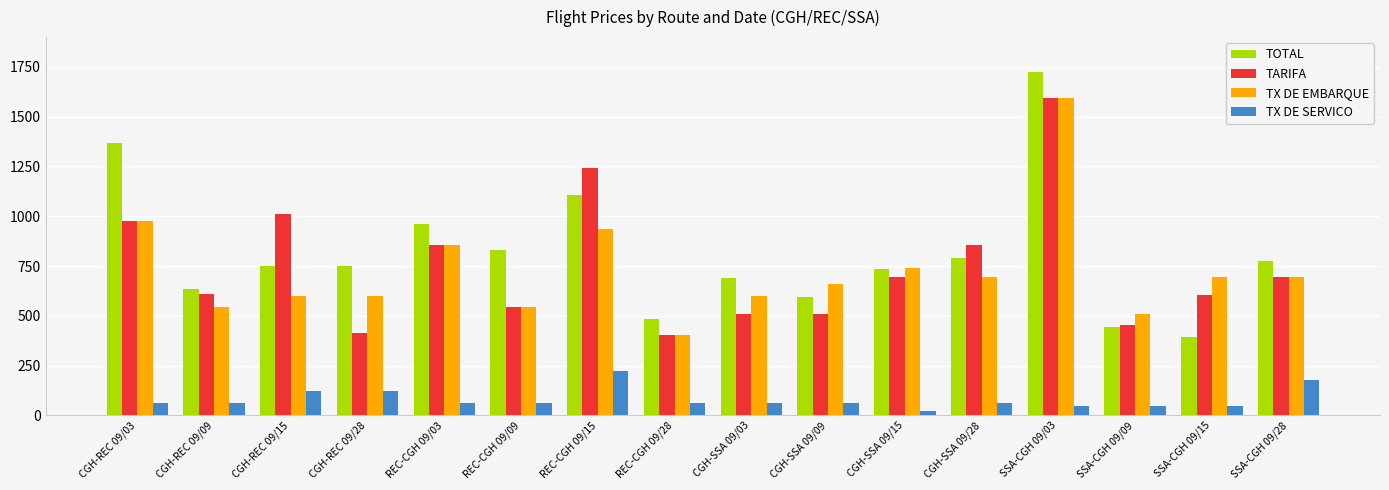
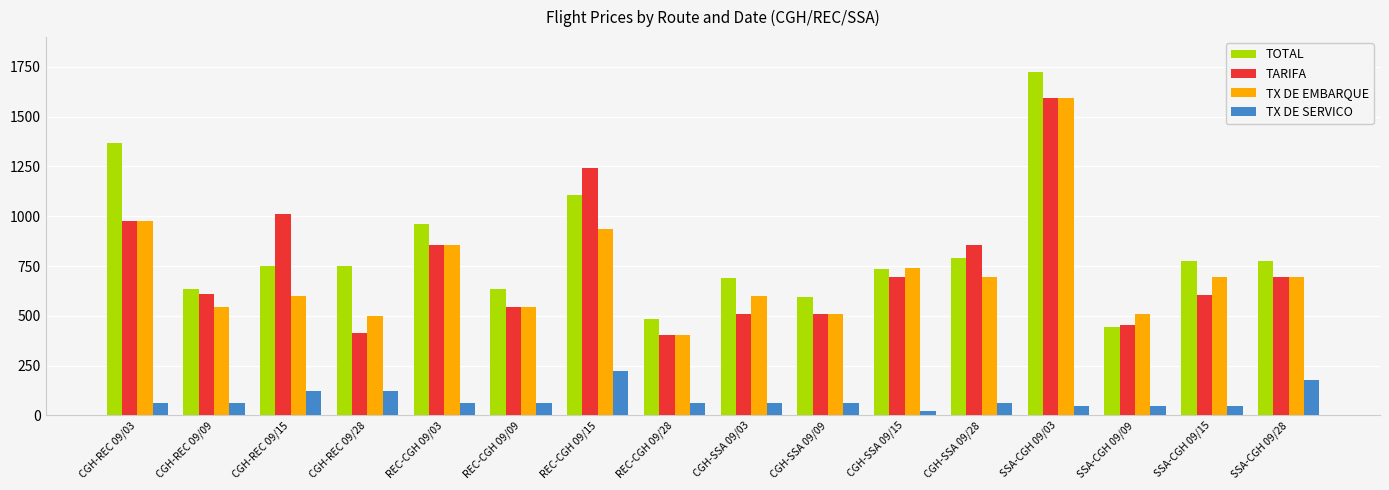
TX DE EMBARQUE, CGH-REC 09/28: 600 -> 500
TOTAL, REC-CGH 09/09: 830 -> 630
TX DE EMBARQUE, CGH-SSA 09/09: 660 -> 510
TOTAL, SSA-CGH 09/15: 400 -> 770
